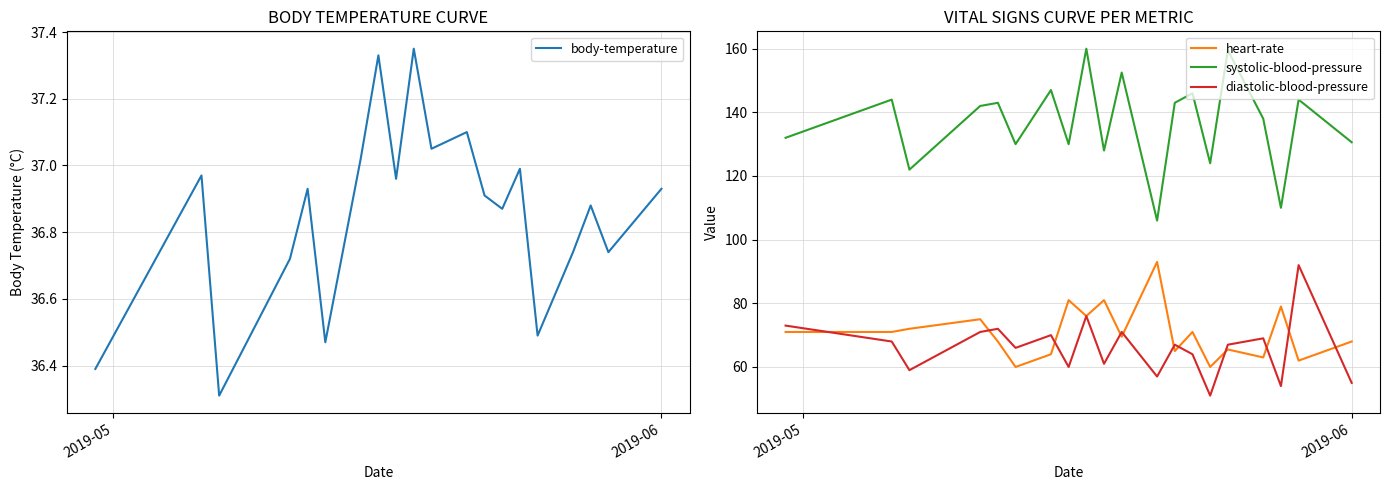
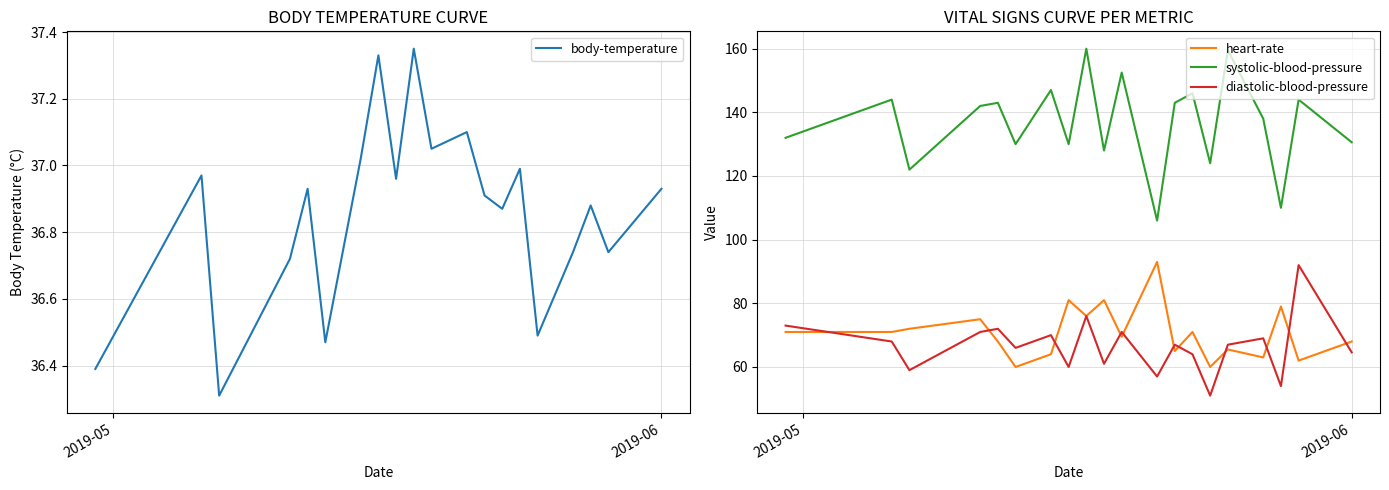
VITAL SIGNS CURVE PER METRIC, diastolic-blood-pressure, 2019-06: 55 -> 65
